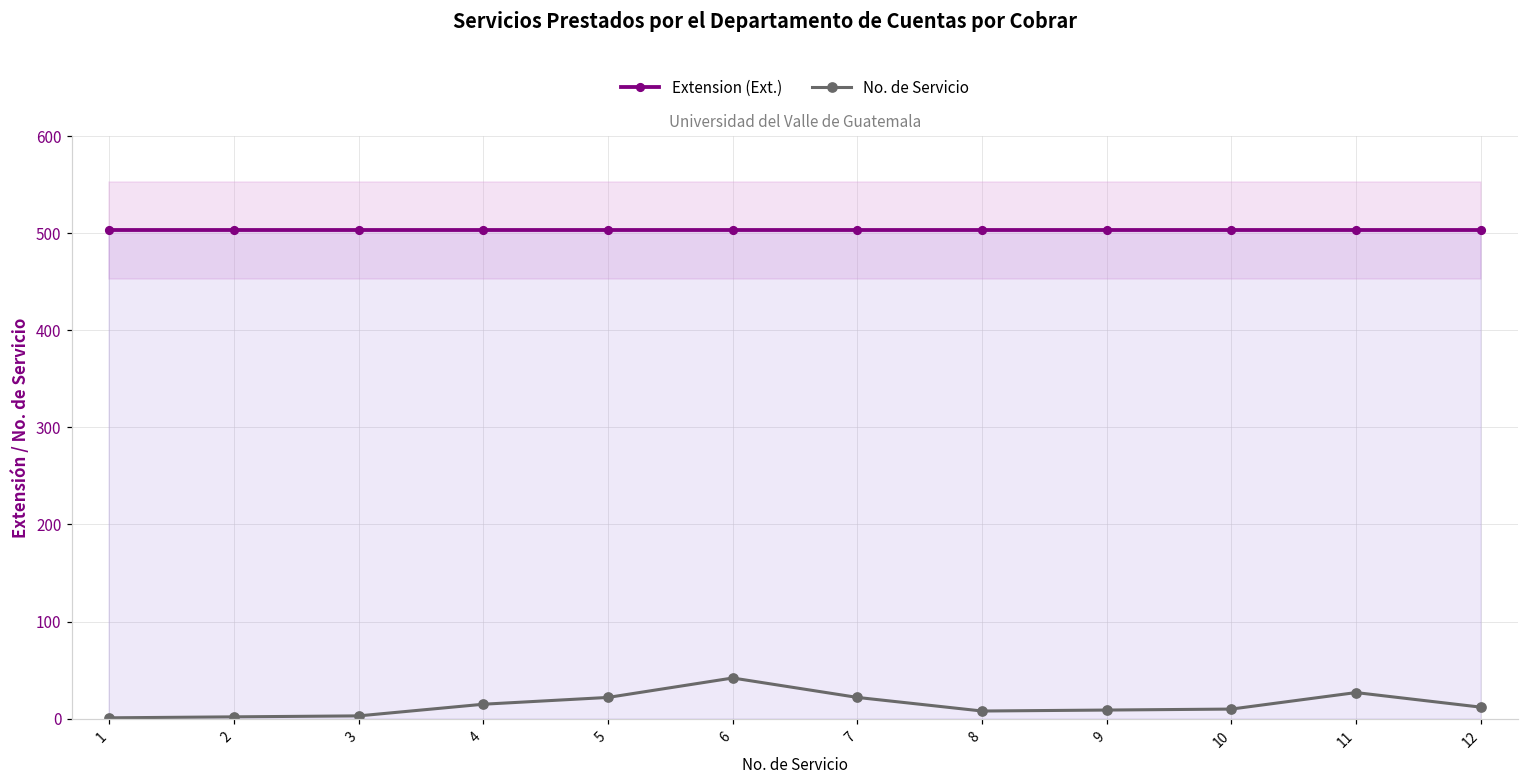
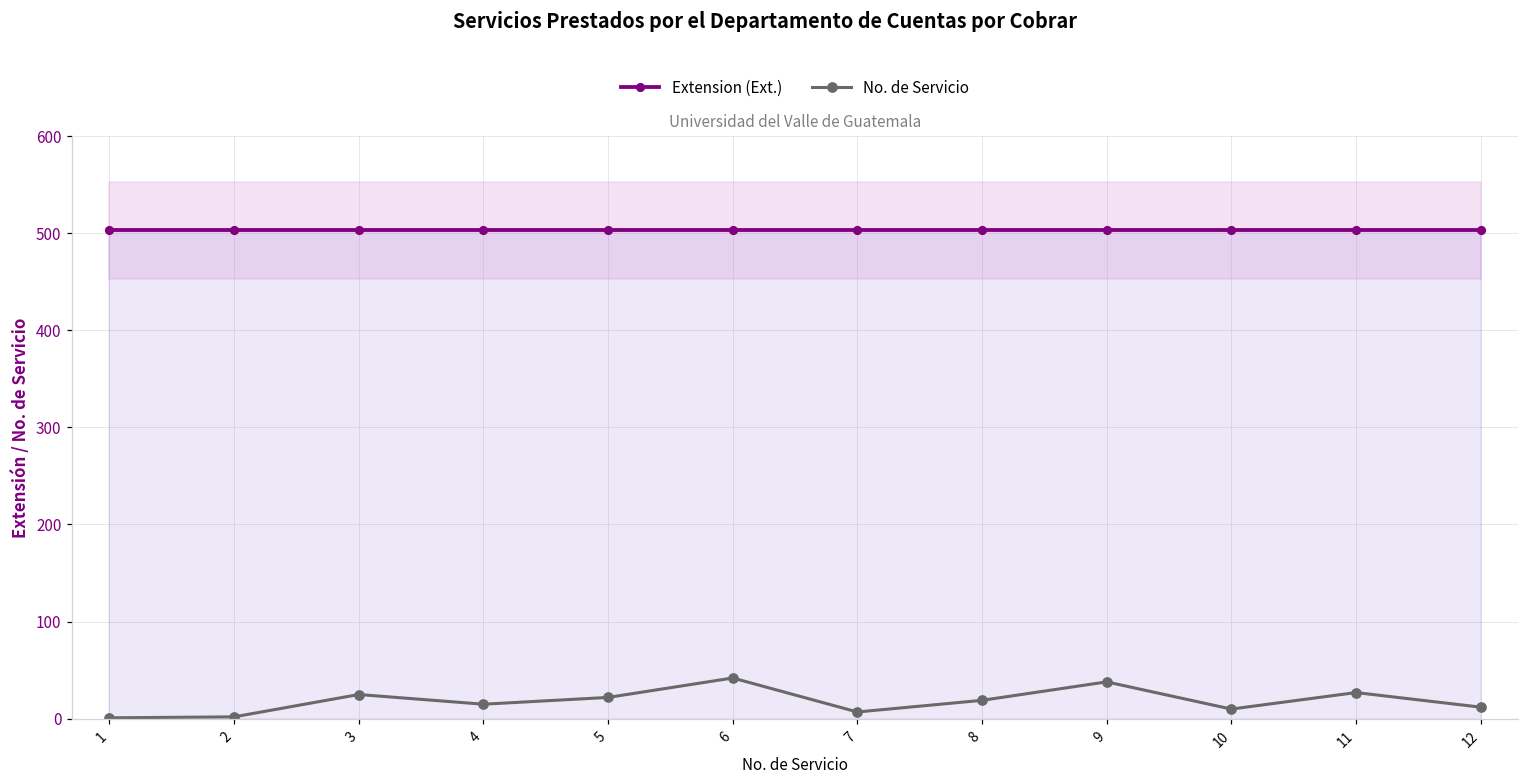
No. de Servicio, 3: 0 -> 30
No. de Servicio, 7: 20 -> 10
No. de Servicio, 8: 10 -> 20
No. de Servicio, 9: 10 -> 40
